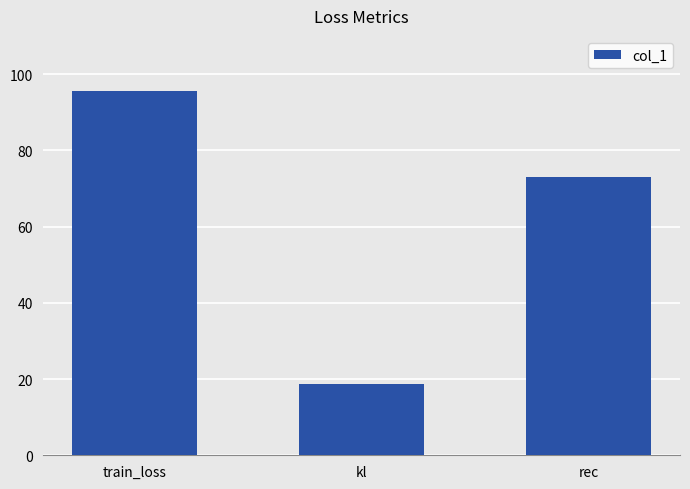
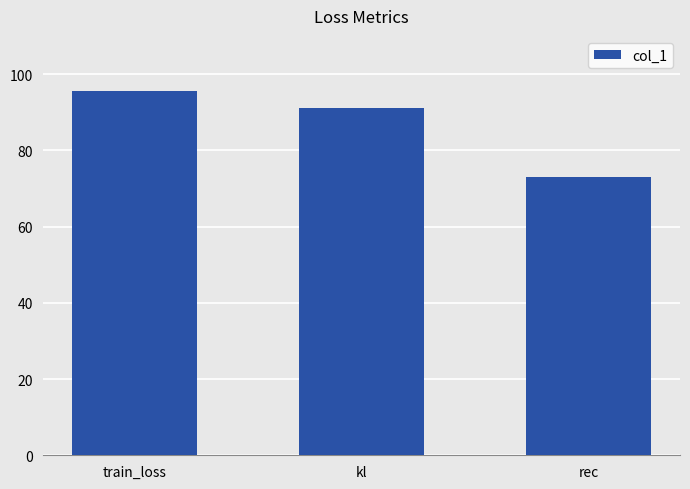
kl: 19 -> 91
